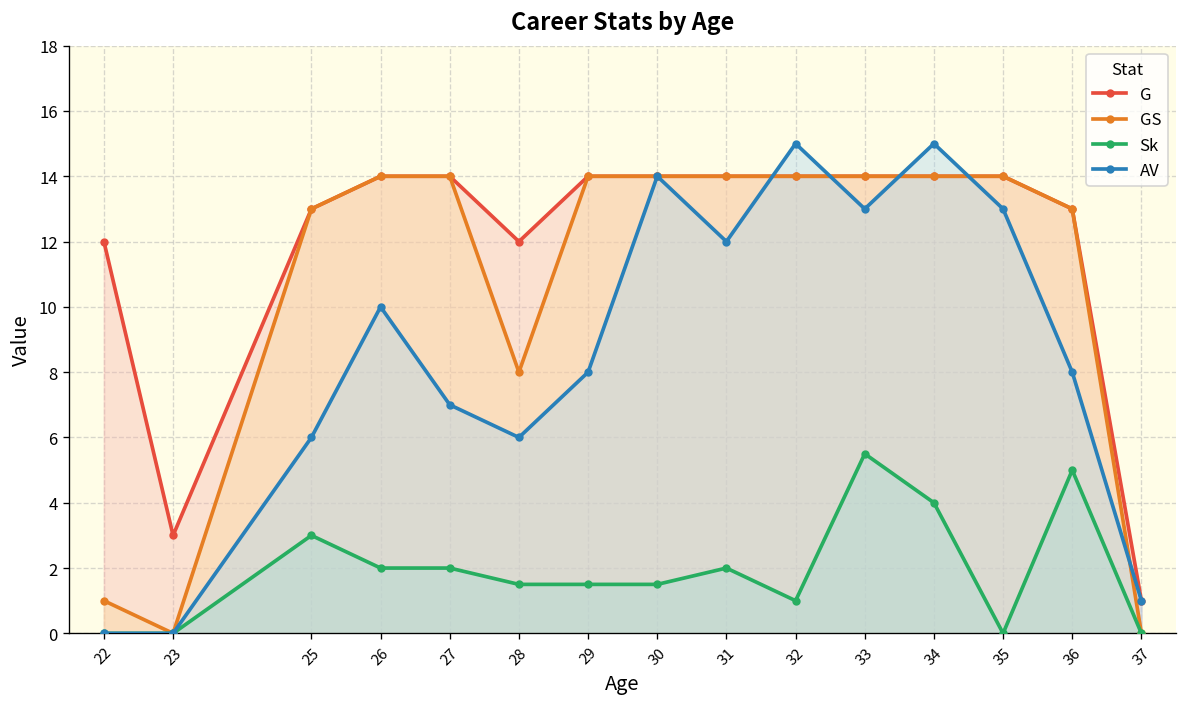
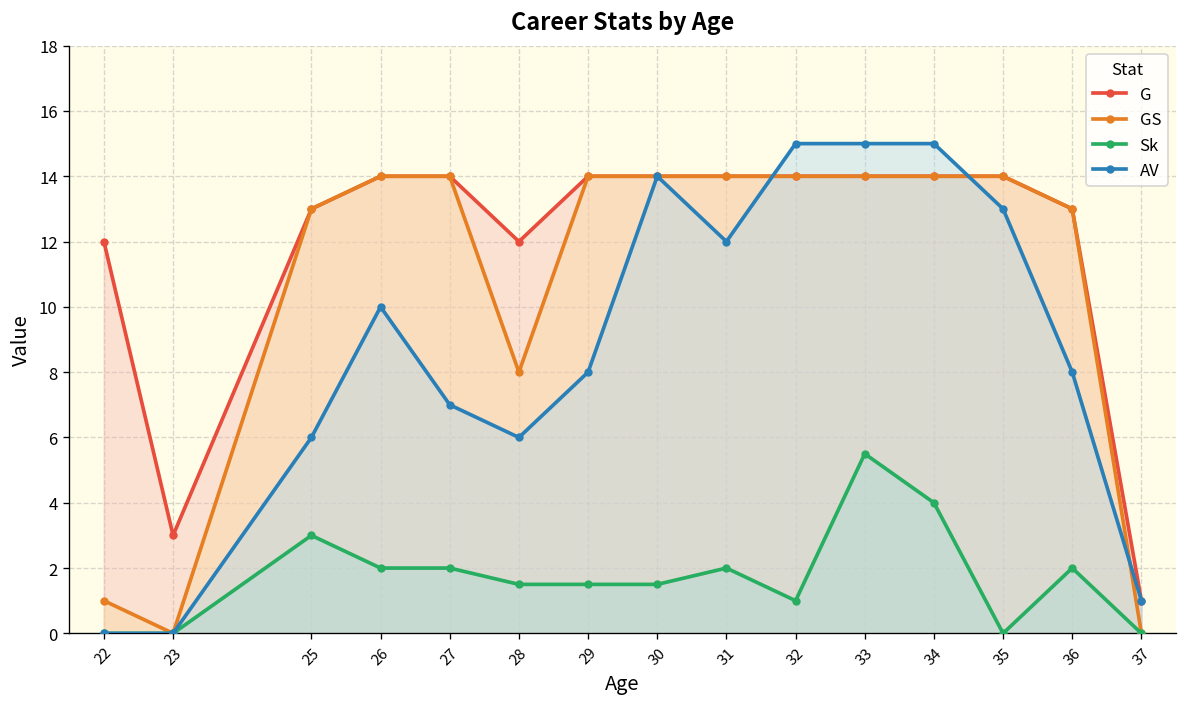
AV, 33: 13 -> 15
Sk, 36: 5 -> 2
